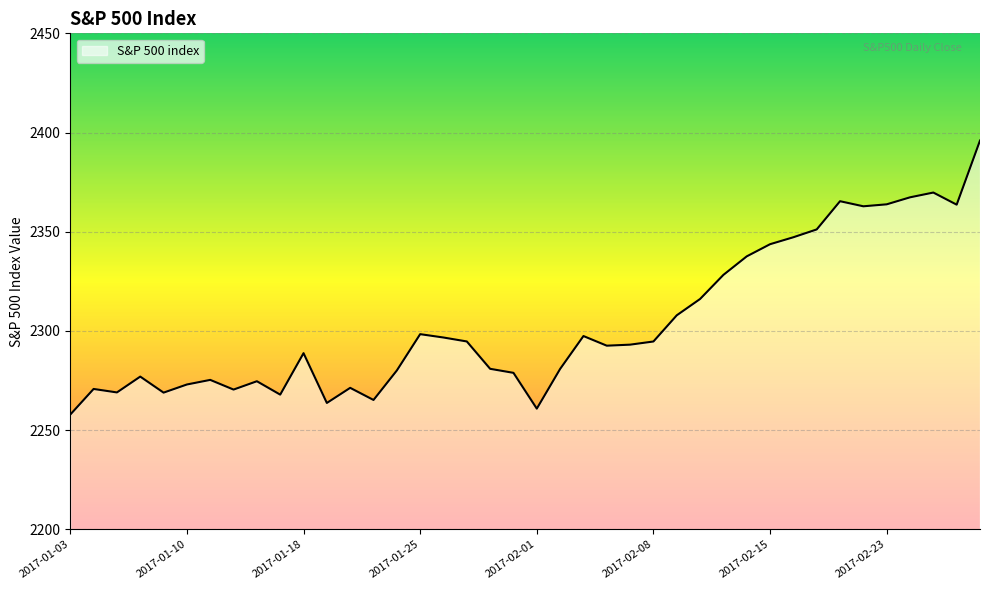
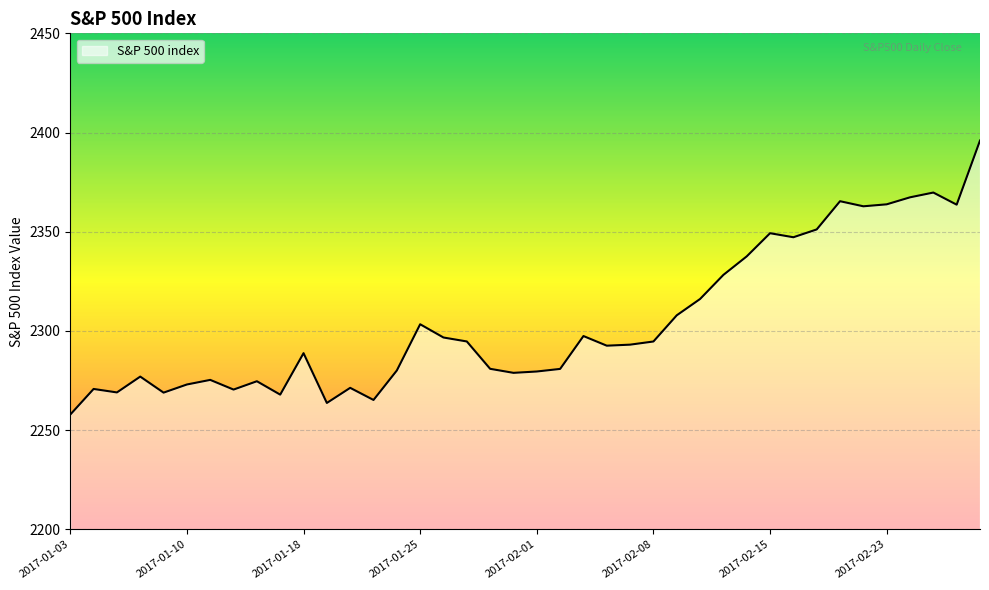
2017-01-25: 2298 -> 2303
2017-02-01: 2261 -> 2280
2017-02-15: 2344 -> 2349
